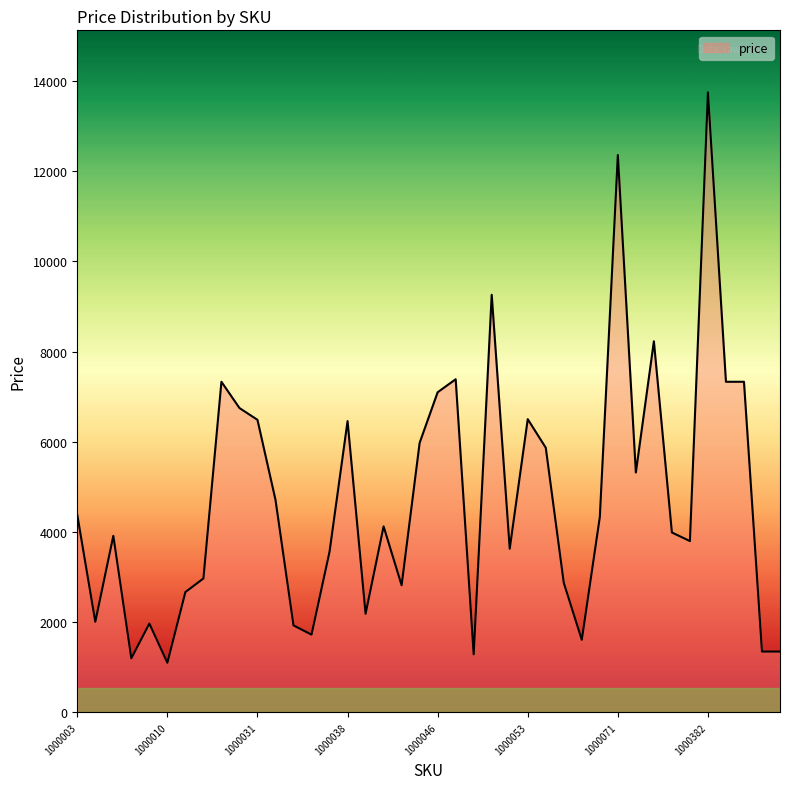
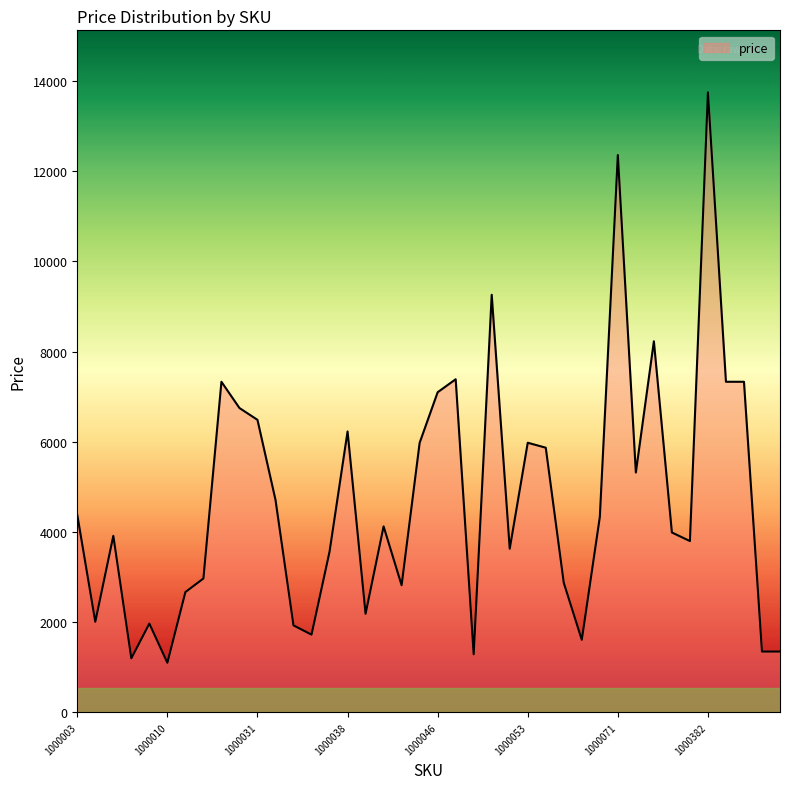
1000038: 6500 -> 6200
1000053: 6500 -> 6000
